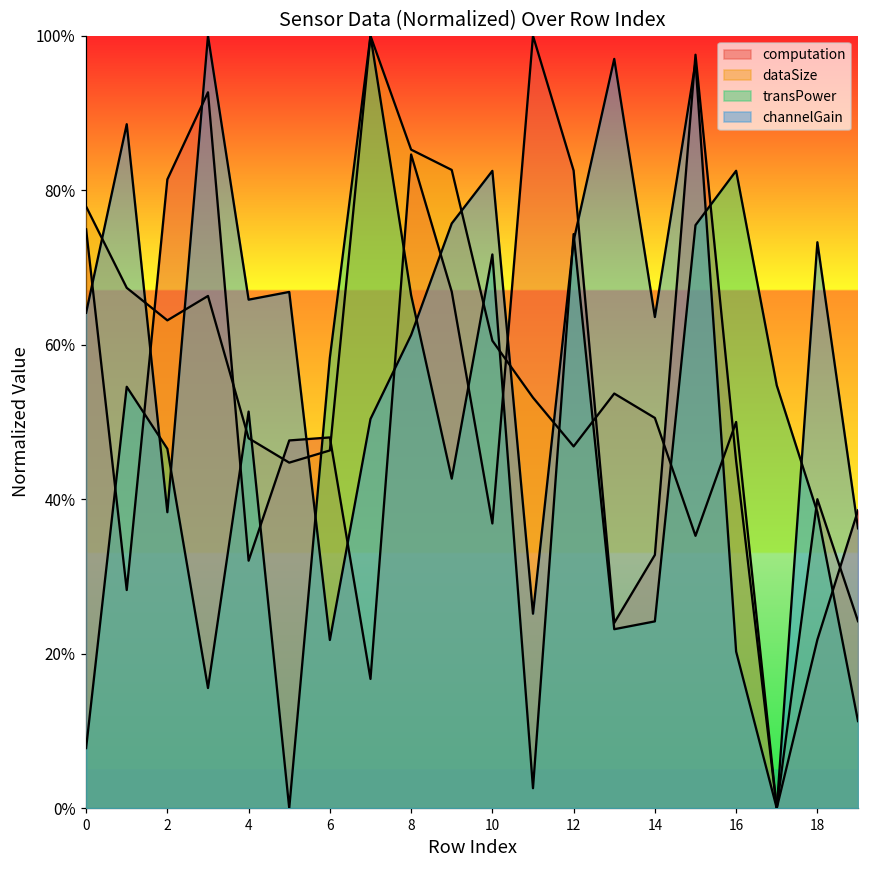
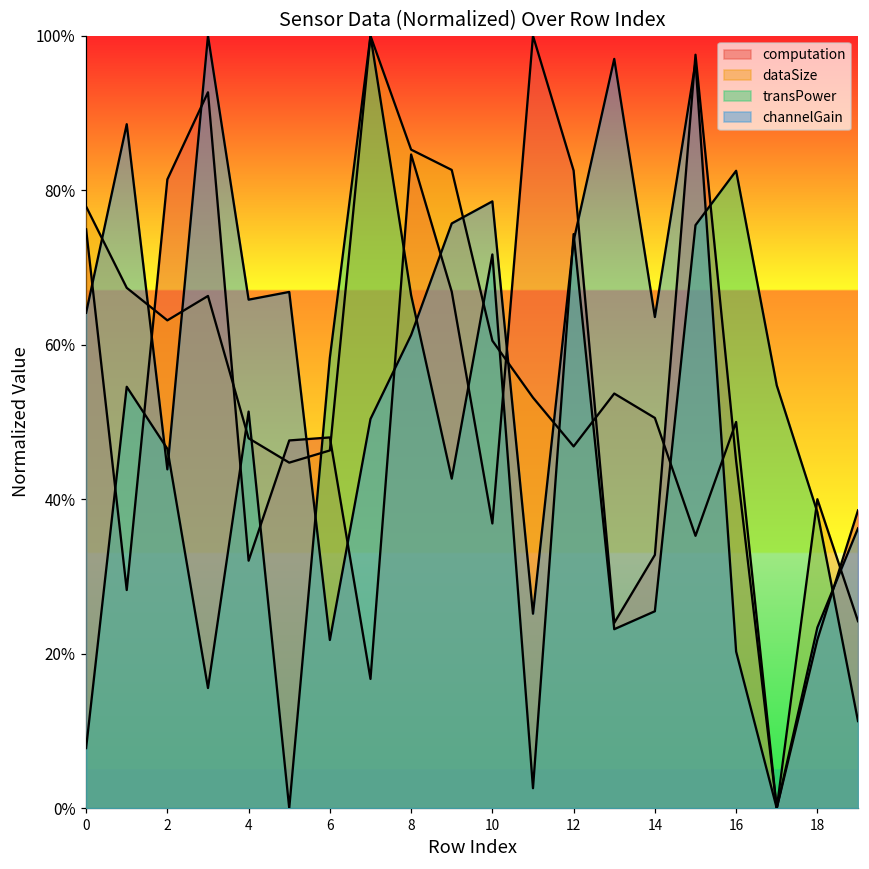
channelGain, 2: 38% -> 44%
channelGain, 10: 83% -> 79%
transPower, 14: 24% -> 25%
channelGain, 18: 73% -> 23%
